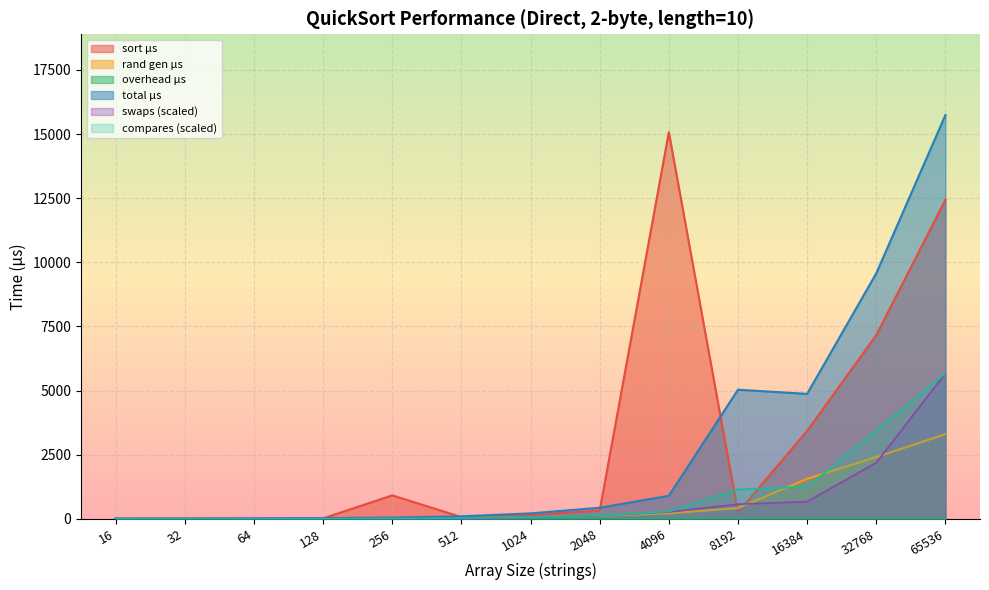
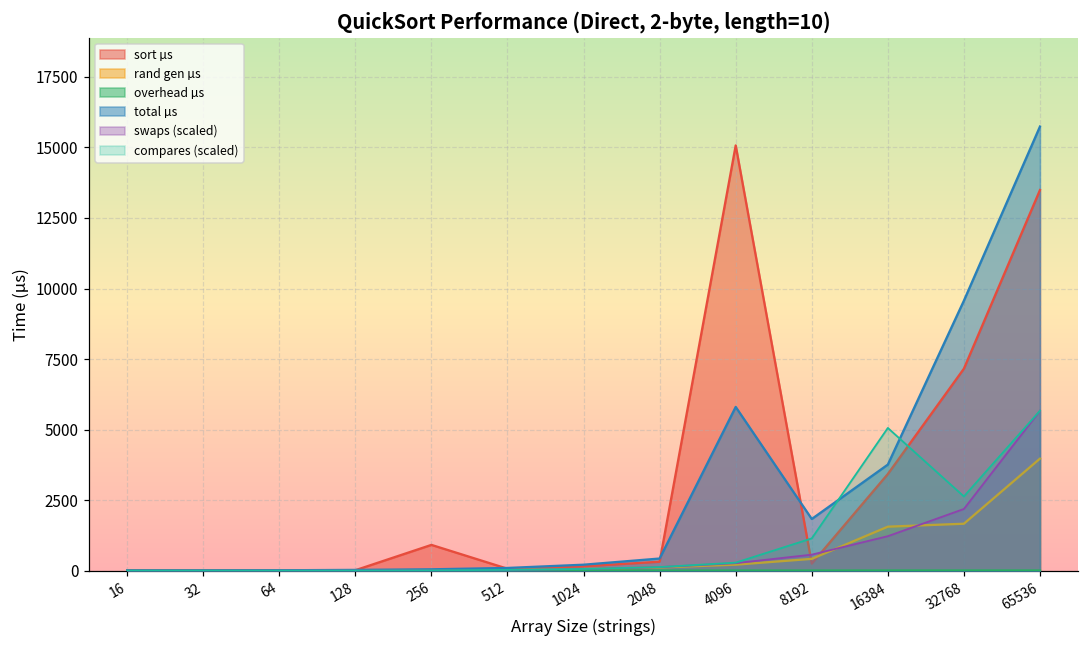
total µs, 4096: 900 -> 5800
total µs, 8192: 5000 -> 1800
total µs, 16384: 4900 -> 3800
swaps (scaled), 16384: 700 -> 1200
compares (scaled), 16384: 1200 -> 5100
rand gen µs, 32768: 2400 -> 1700
compares (scaled), 32768: 3400 -> 2600
sort µs, 65536: 12400 -> 13500
rand gen µs, 65536: 3300 -> 4000
